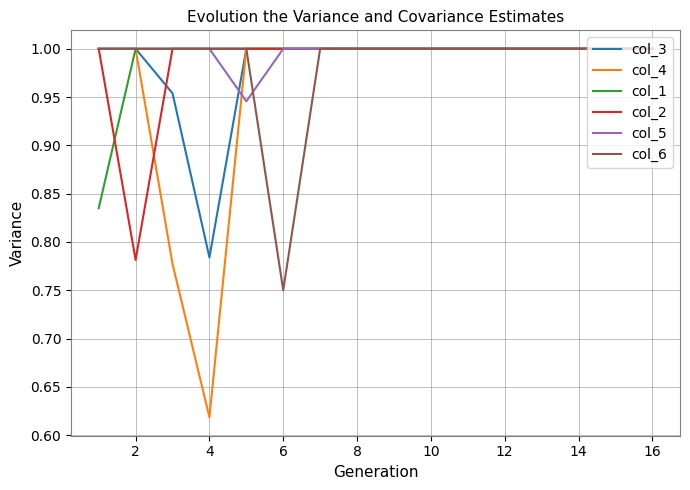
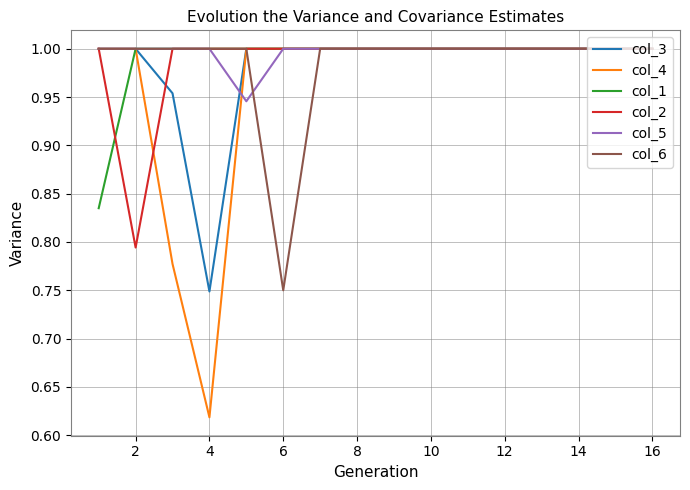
col_2, 2: 0.78 -> 0.79
col_3, 4: 0.78 -> 0.75
